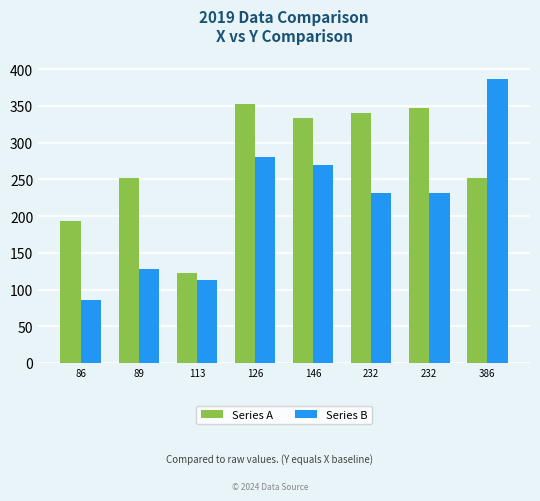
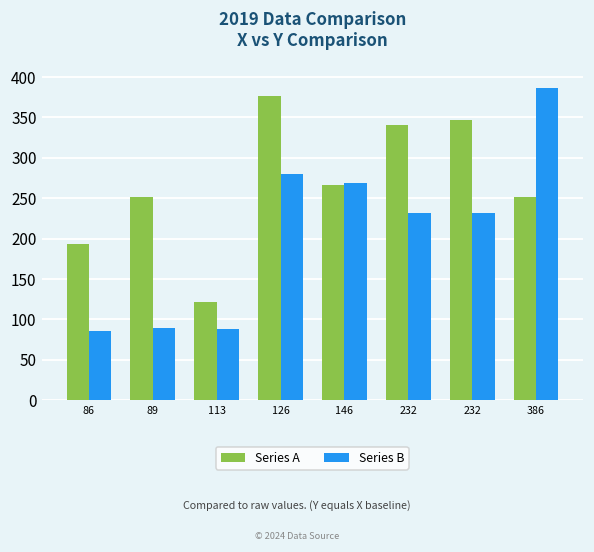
Series B, 89: 130 -> 90
Series B, 113: 110 -> 90
Series A, 126: 350 -> 380
Series A, 146: 330 -> 270
